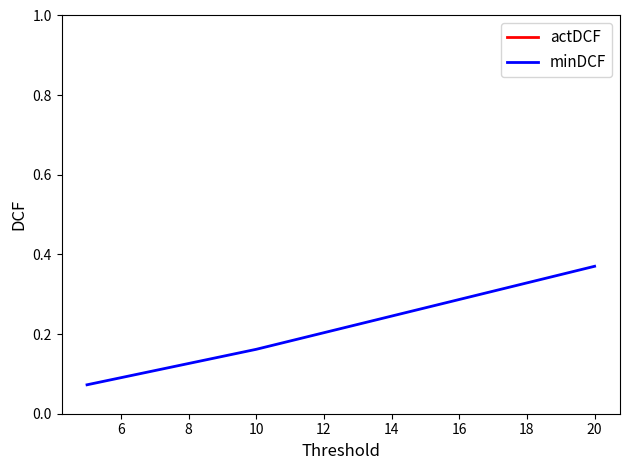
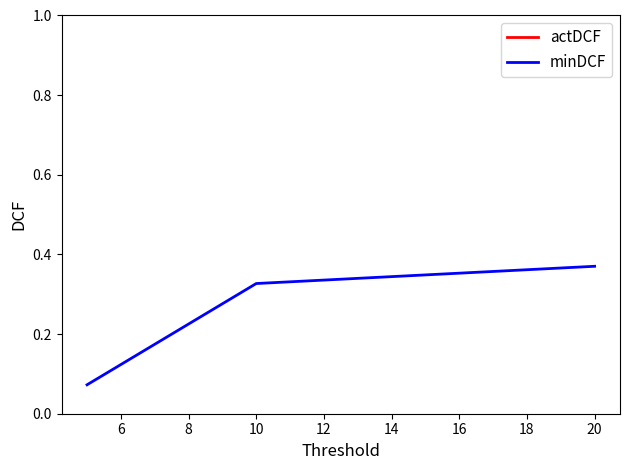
minDCF, 10: 0.16 -> 0.33
